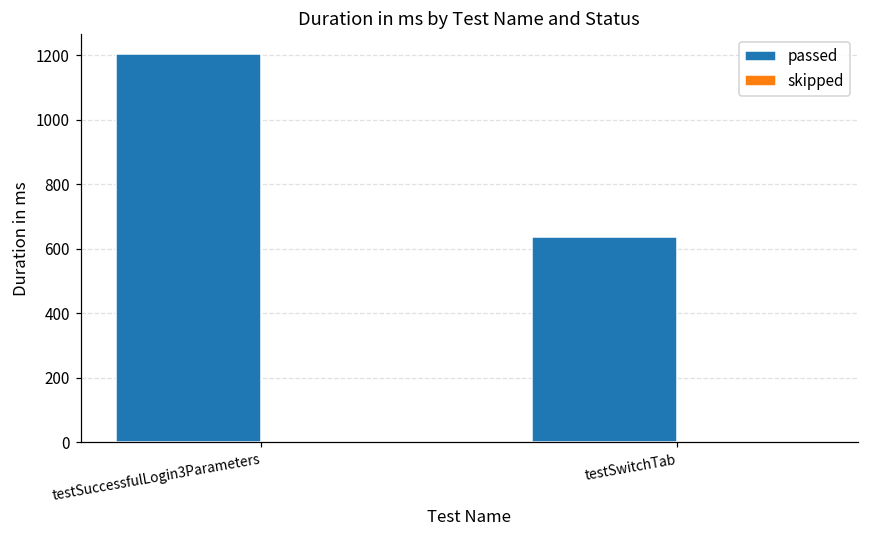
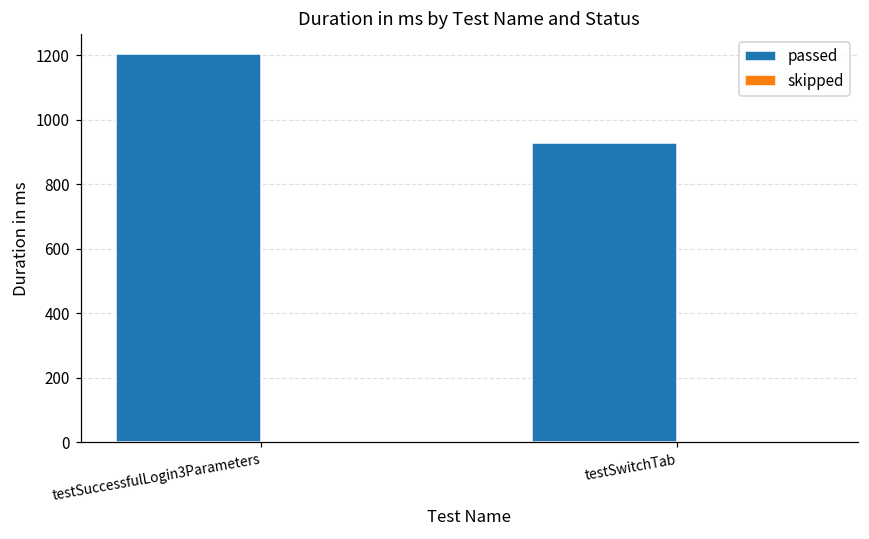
passed, testSwitchTab: 640 -> 930
